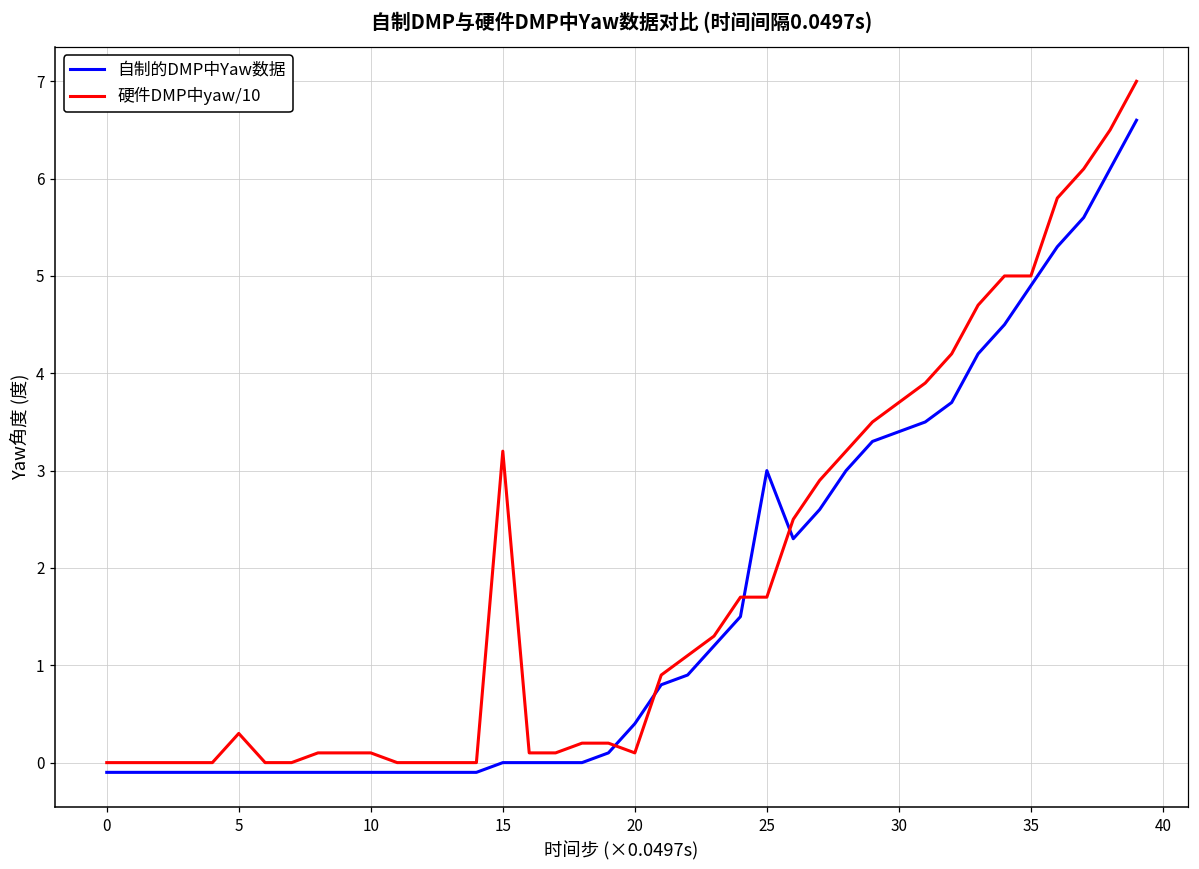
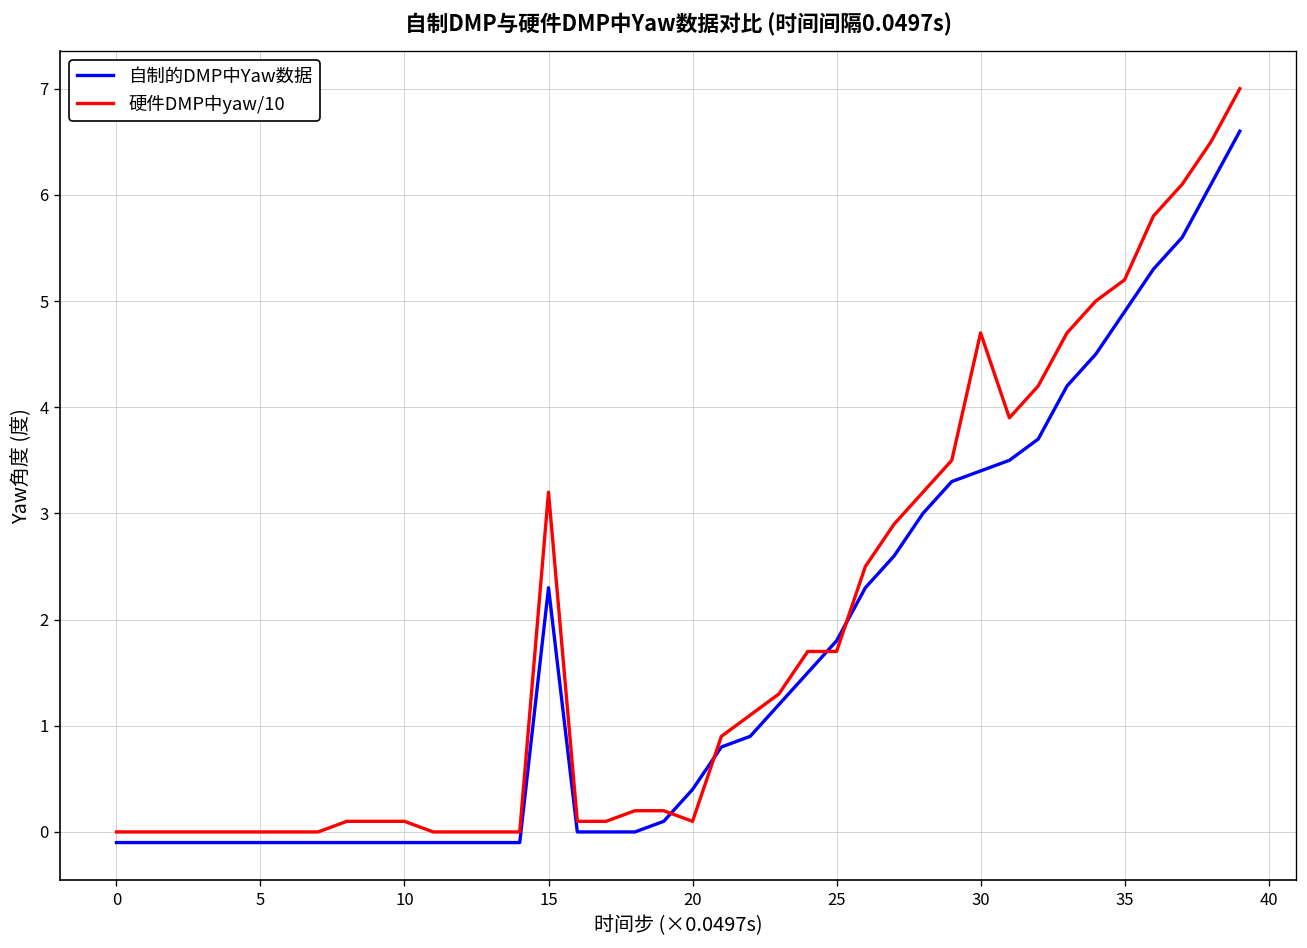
硬件DMP中yaw/10, 5: 0.3 -> 0.0
自制的DMP中Yaw数据, 15: 0.0 -> 2.3
自制的DMP中Yaw数据, 25: 3.0 -> 1.8
硬件DMP中yaw/10, 30: 3.7 -> 4.7
硬件DMP中yaw/10, 35: 5.0 -> 5.2
